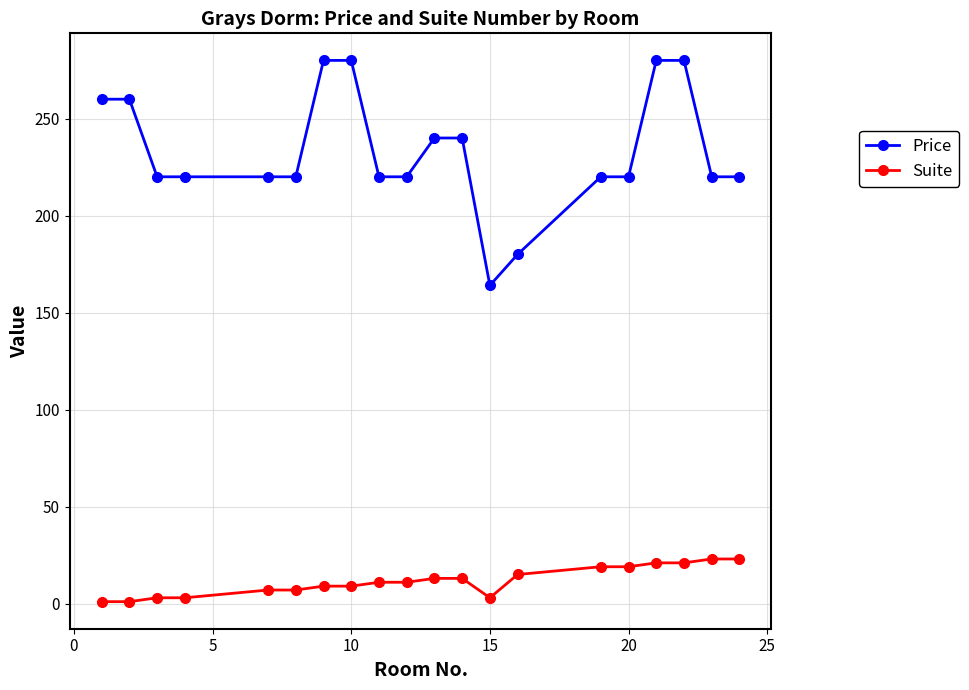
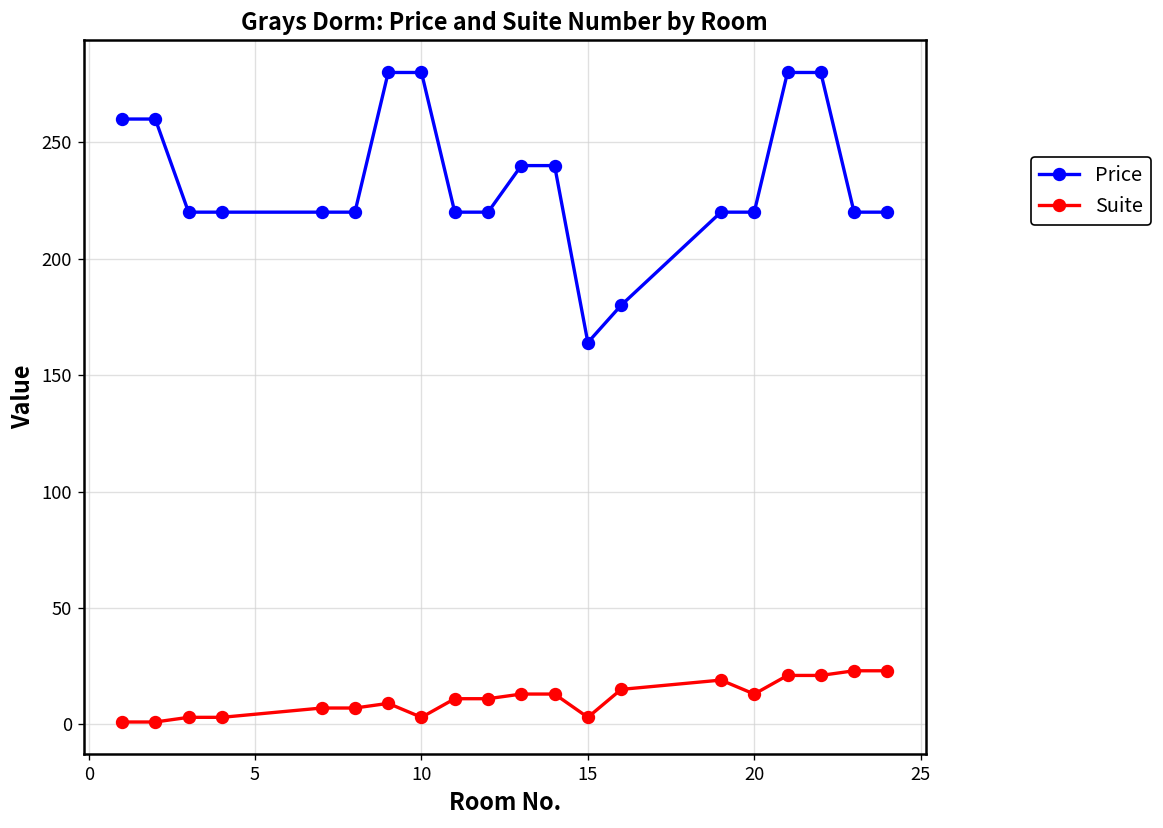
Suite, 10: 9 -> 3
Suite, 20: 19 -> 13
